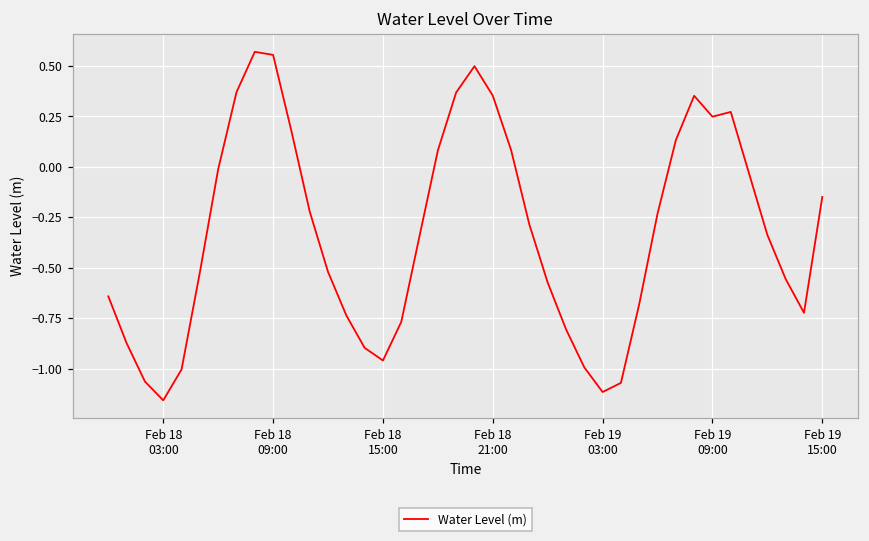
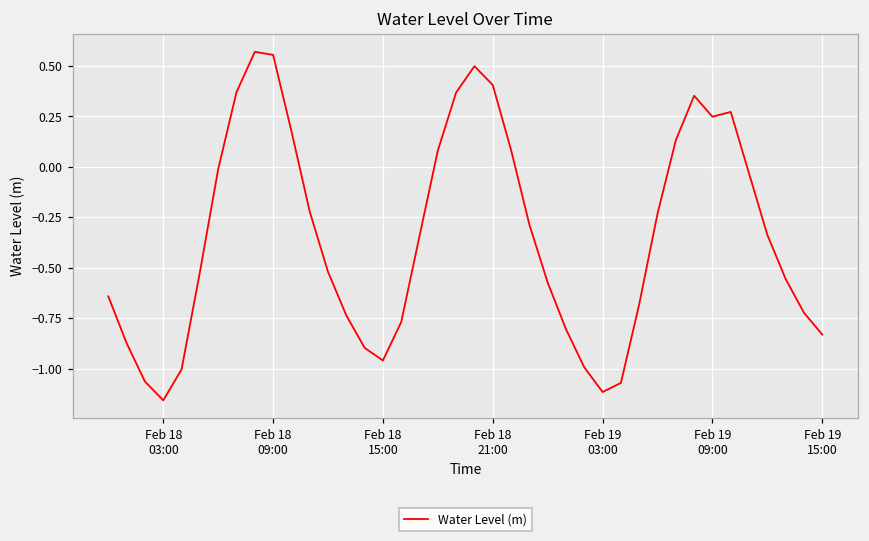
Feb 18 21:00: 0.35 -> 0.41
Feb 19 15:00: -0.15 -> -0.83
